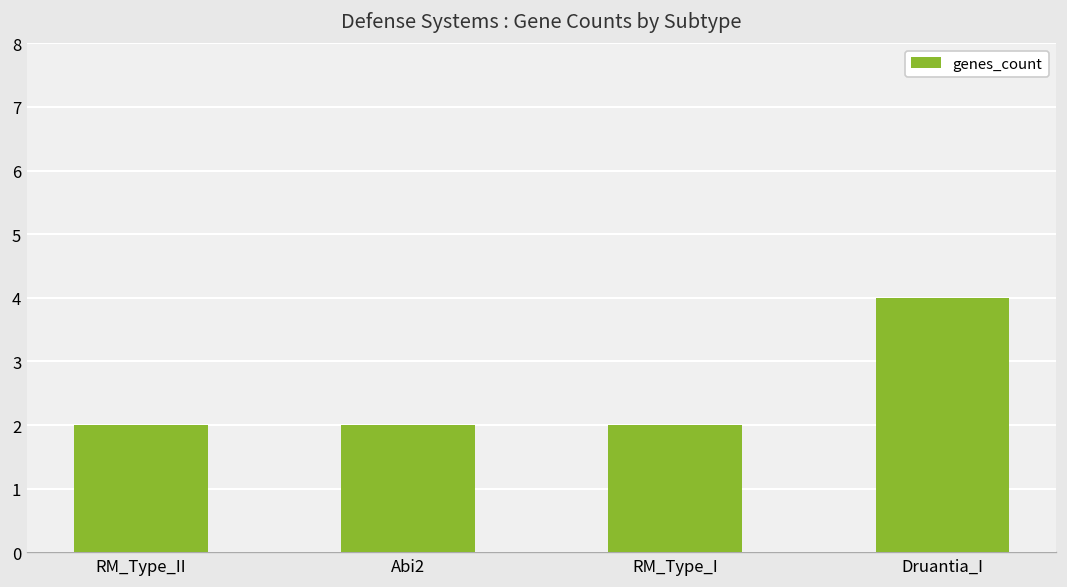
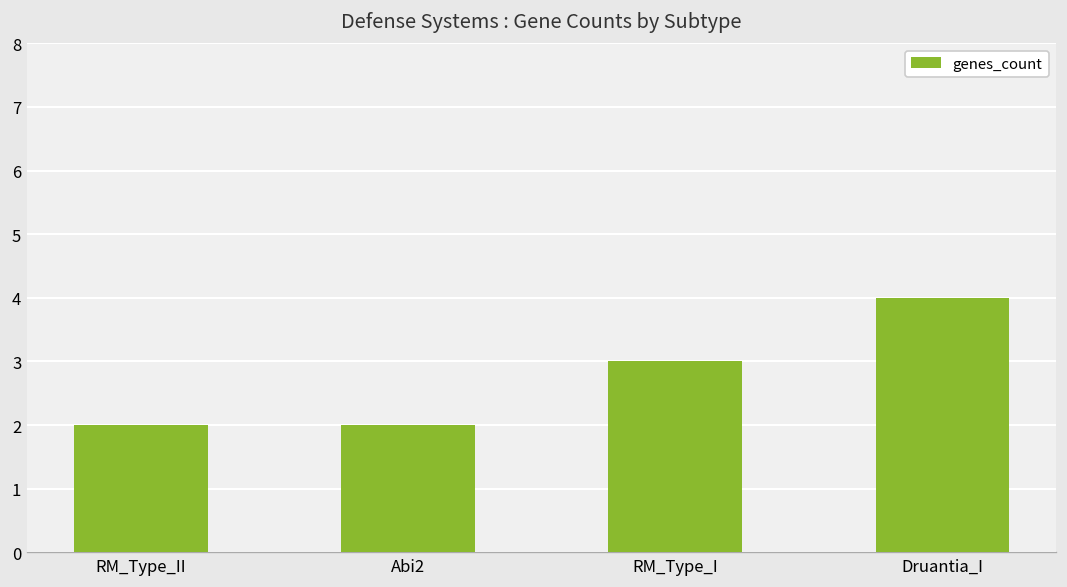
RM_Type_I: 2 -> 3
